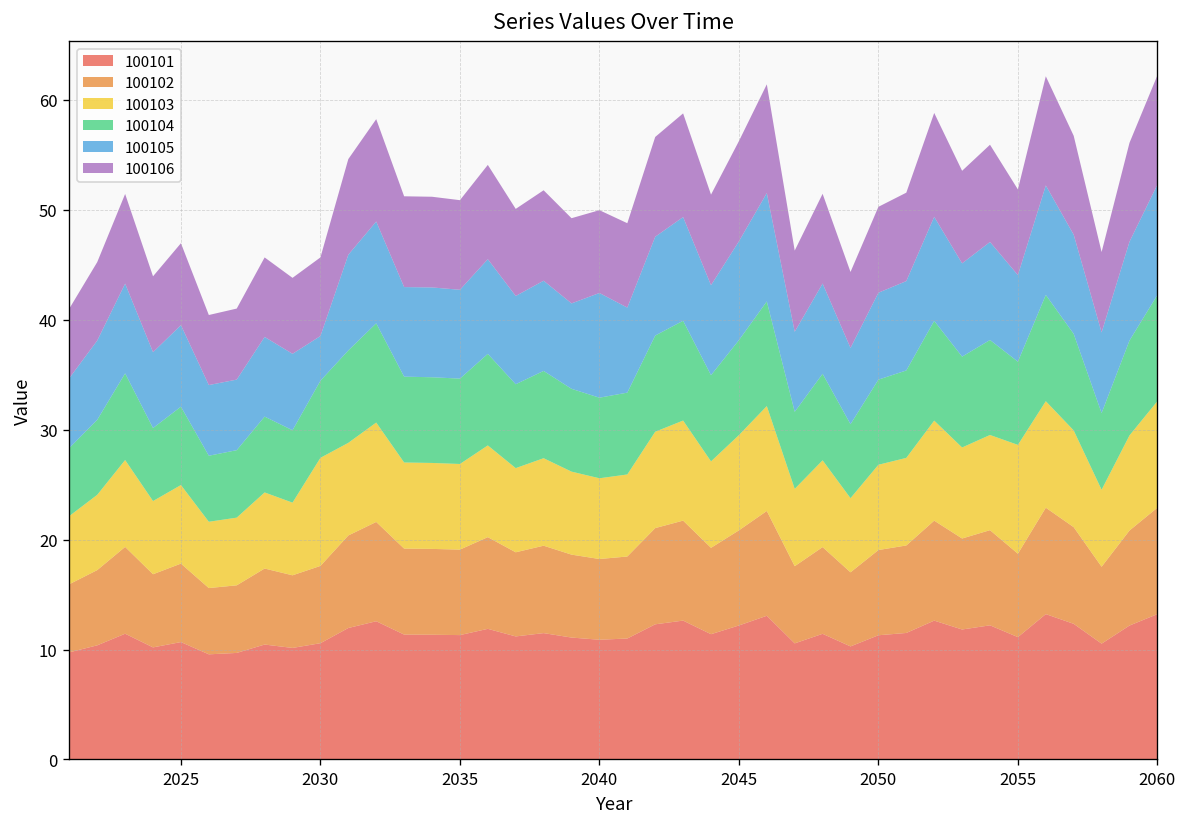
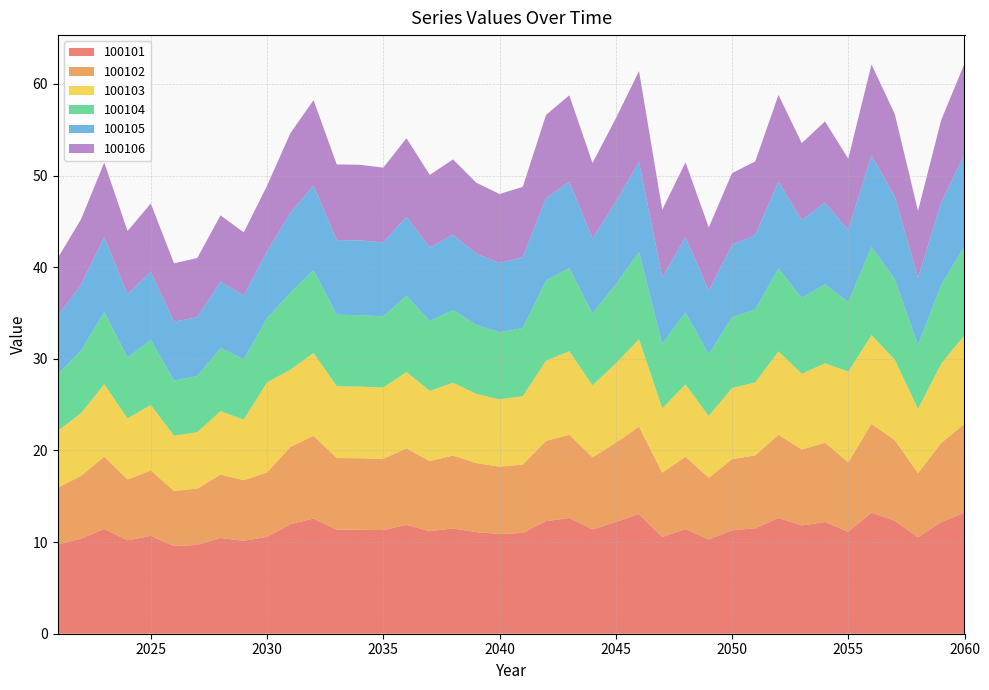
100105, 2030: 4 -> 7
100105, 2040: 10 -> 8
